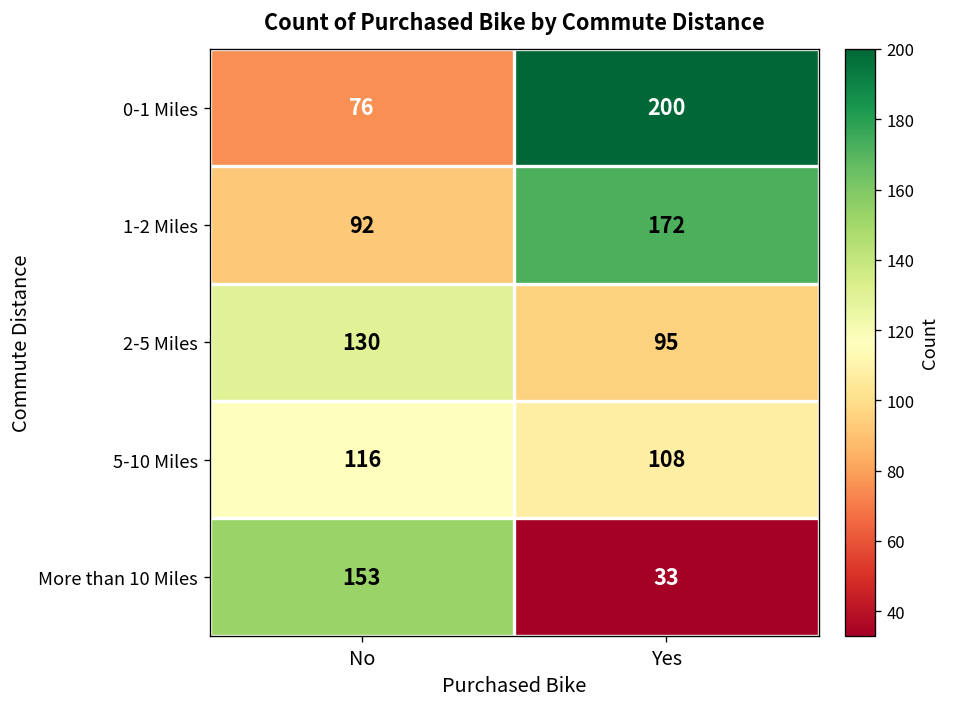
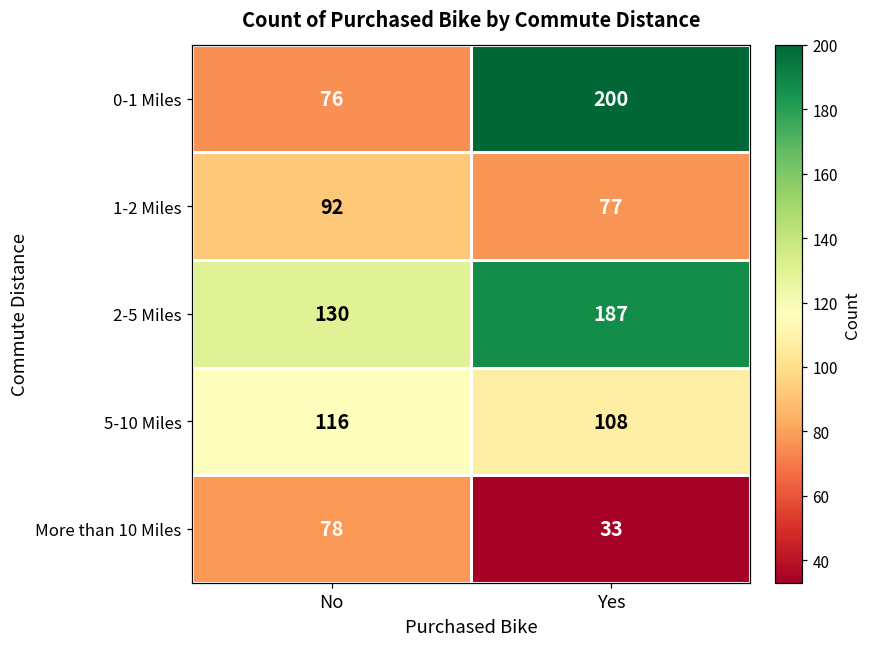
1-2 Miles, Yes: 172 -> 77
2-5 Miles, Yes: 95 -> 187
More than 10 Miles, No: 153 -> 78
